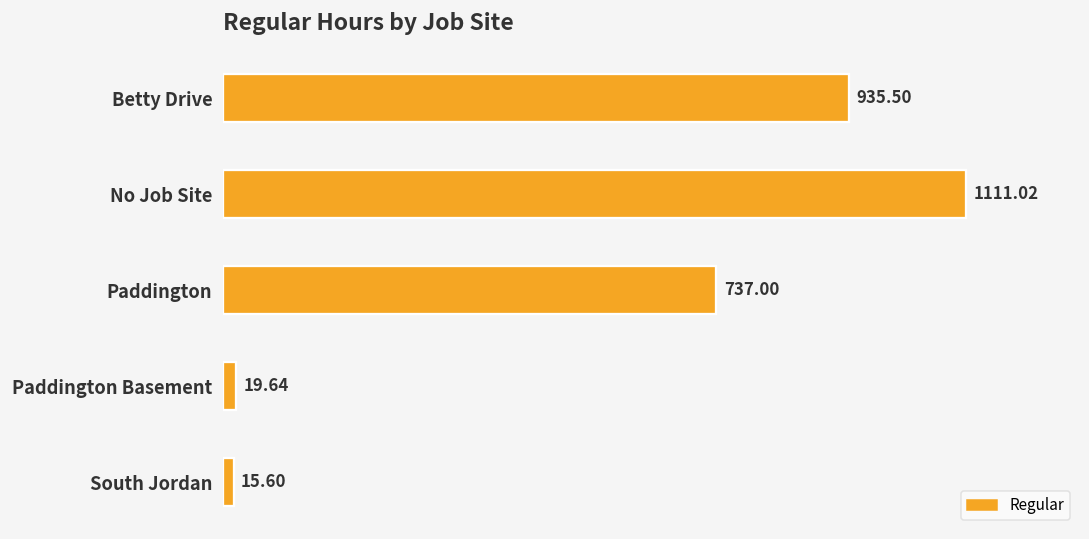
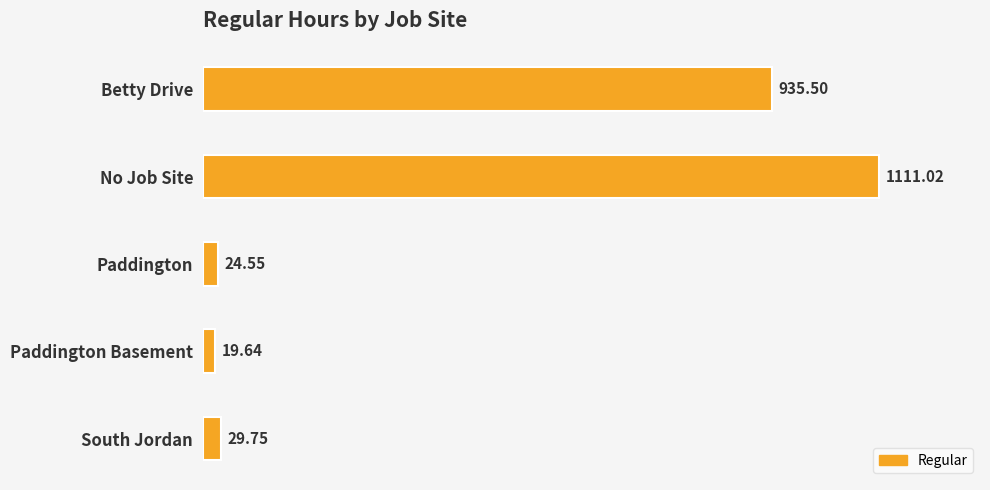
Paddington: 737.00 -> 24.55
South Jordan: 15.60 -> 29.75
